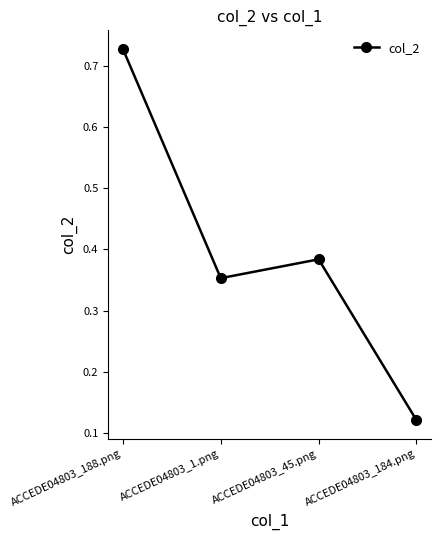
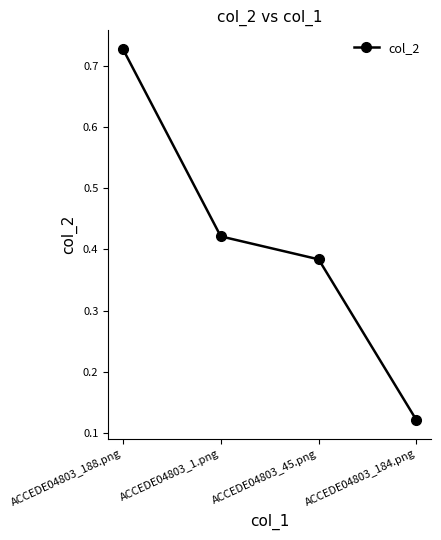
ACCEDE04803_1.png: 0.35 -> 0.42
